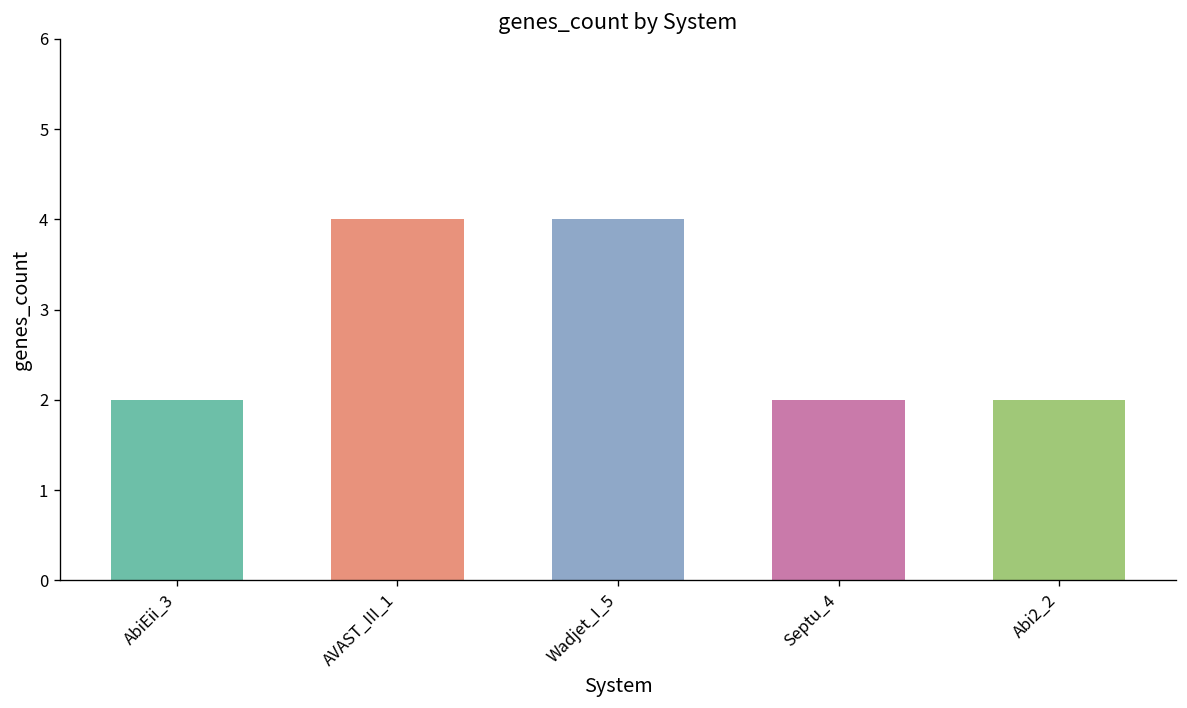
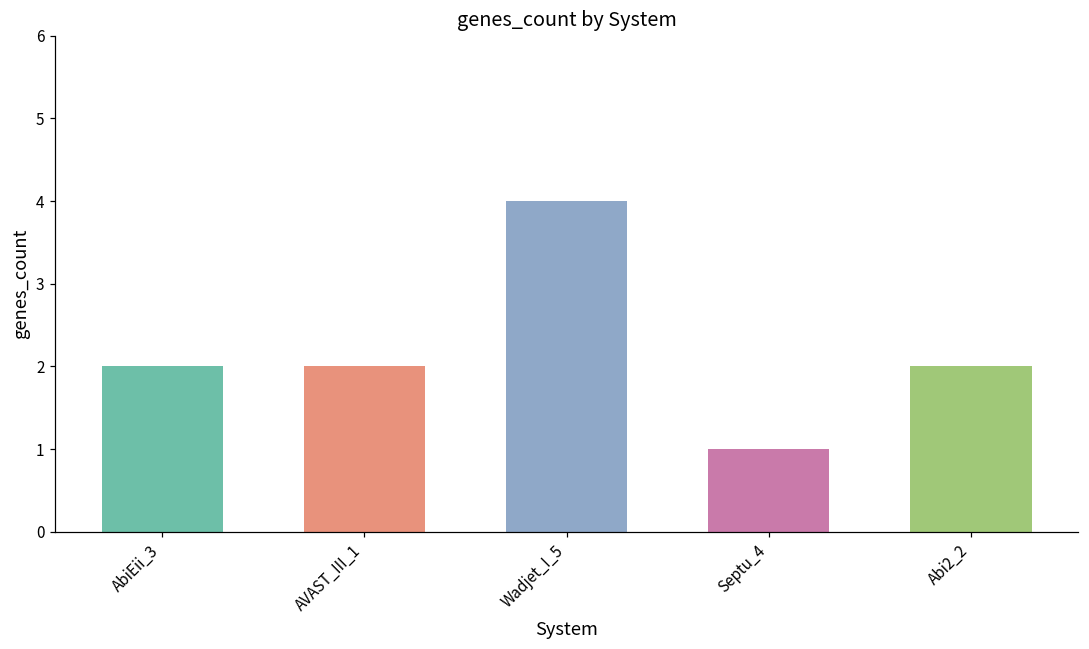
AVAST_III_1: 4 -> 2
Septu_4: 2 -> 1
